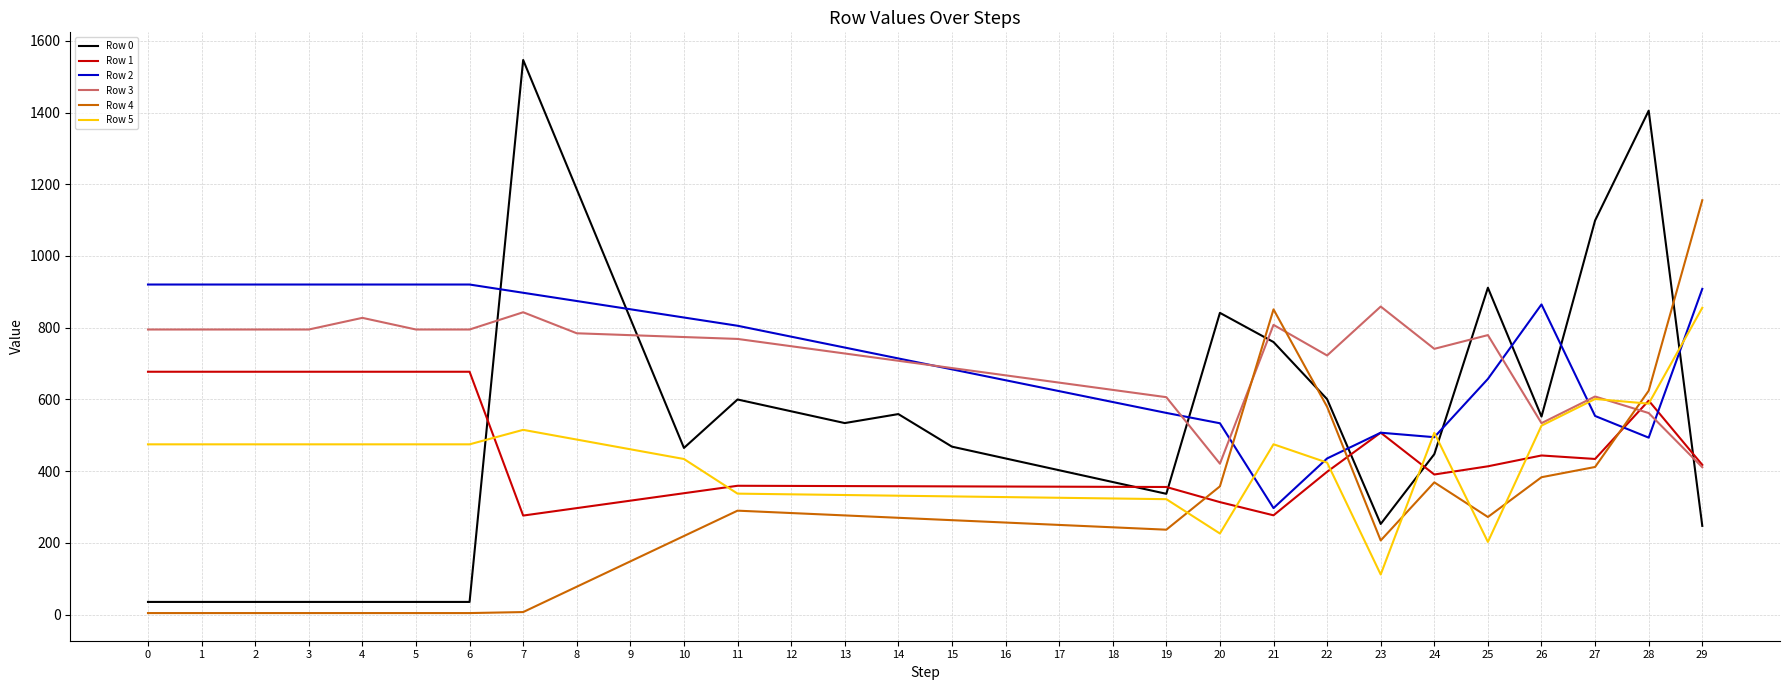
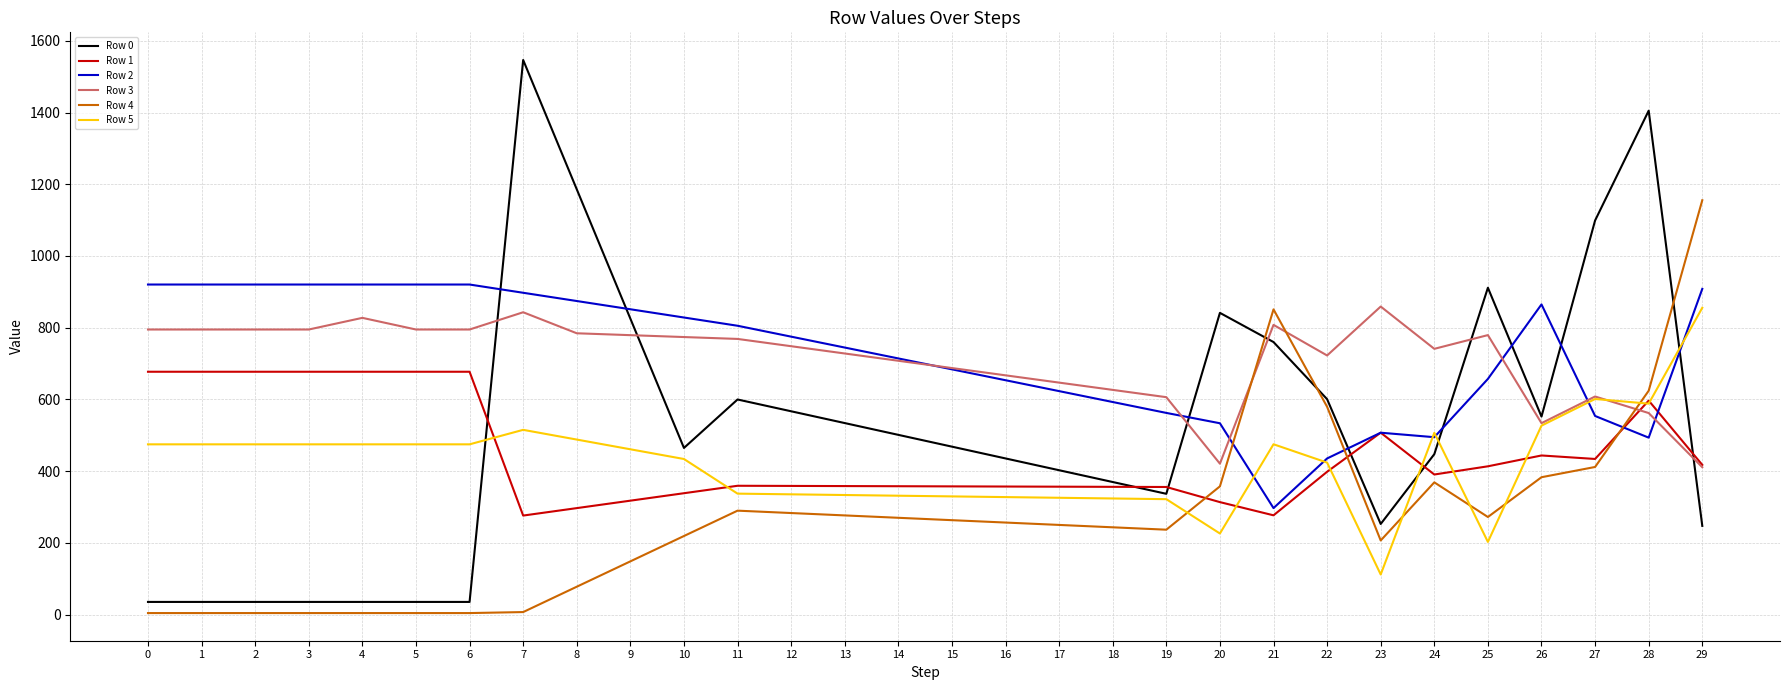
Row 0, 14: 560 -> 500
